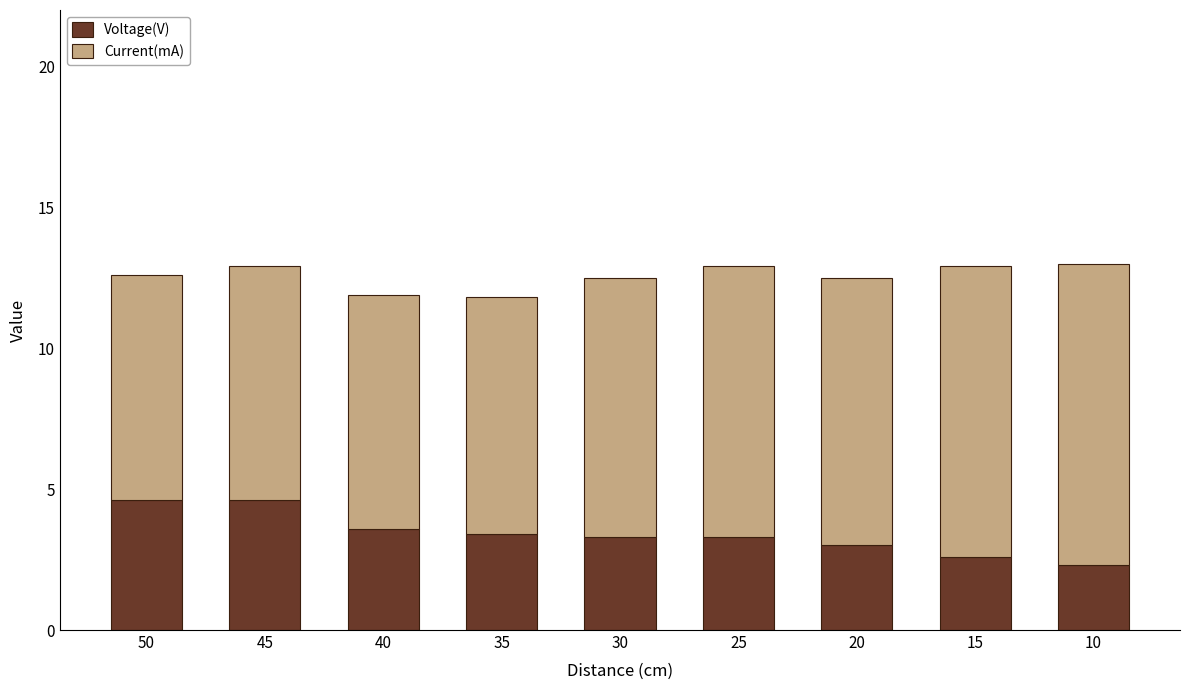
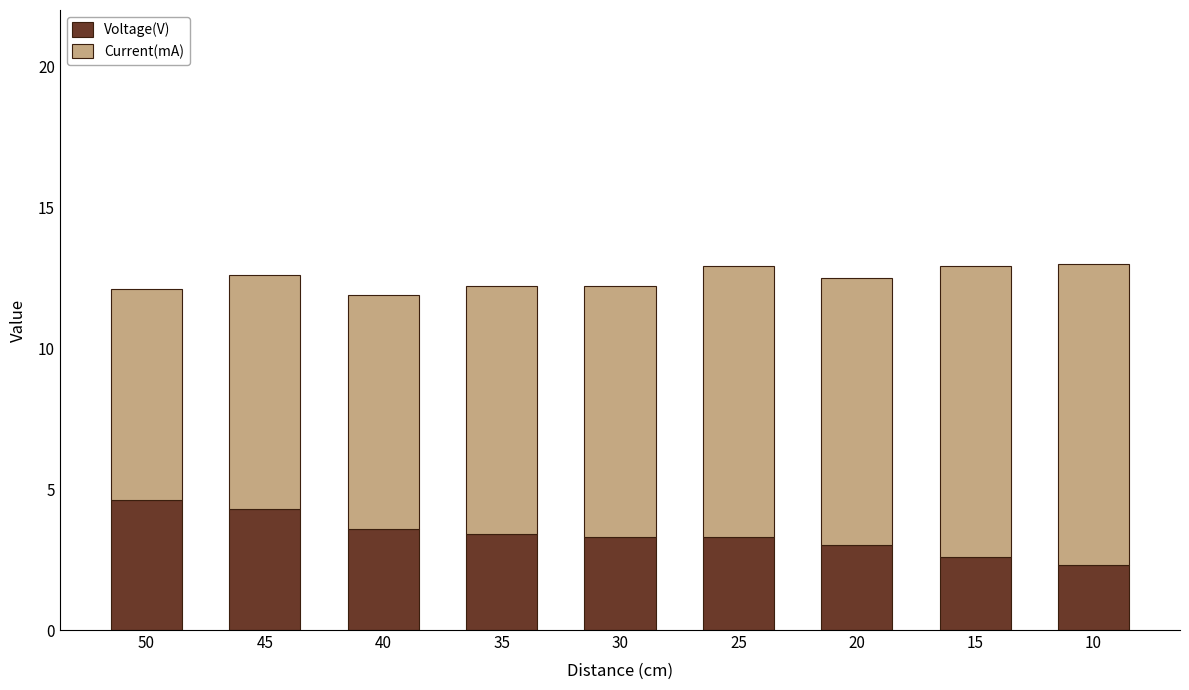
Current(mA), 50: 8.0 -> 7.5
Voltage(V), 45: 4.6 -> 4.3
Current(mA), 35: 8.4 -> 8.8
Current(mA), 30: 9.2 -> 8.9
